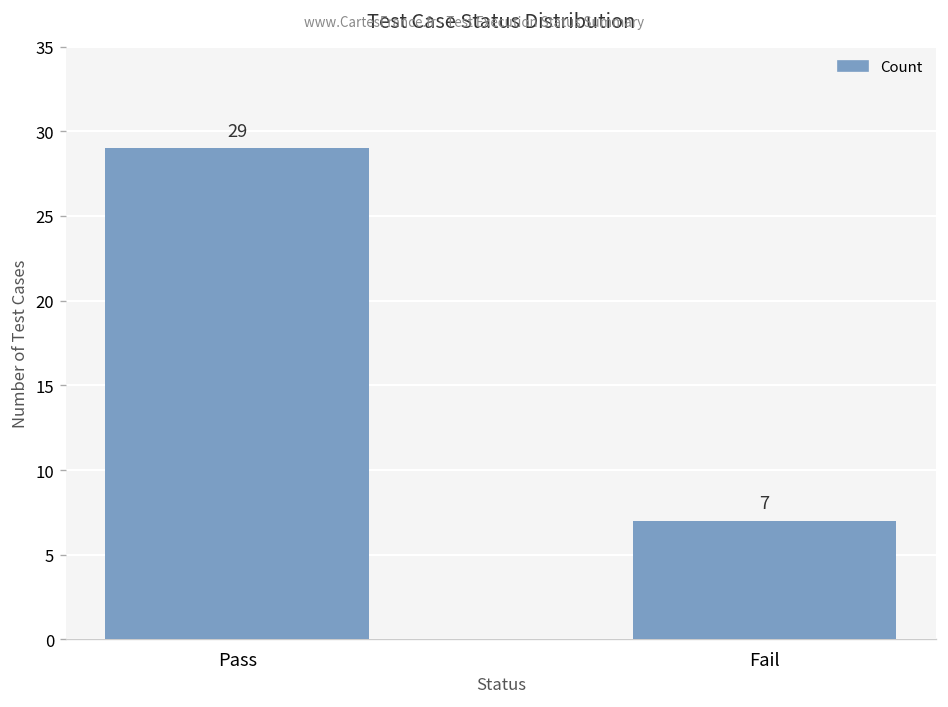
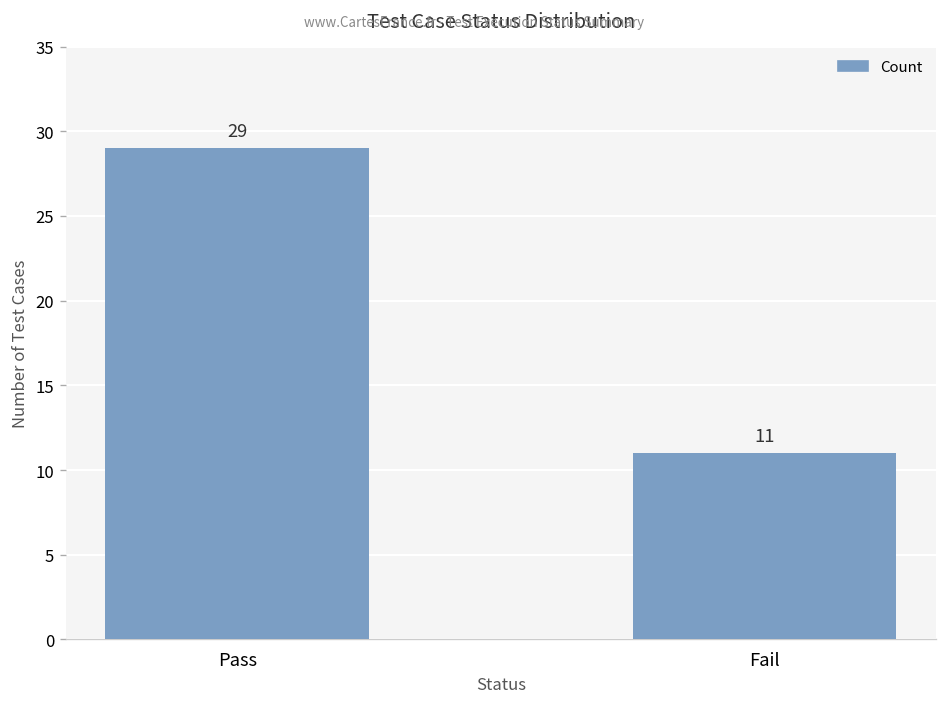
Fail: 7 -> 11
